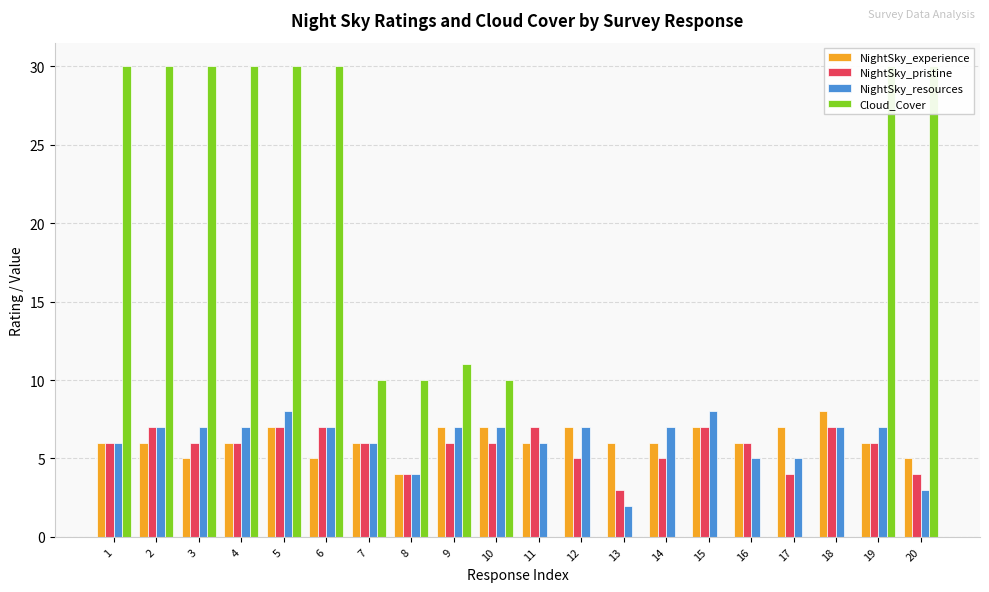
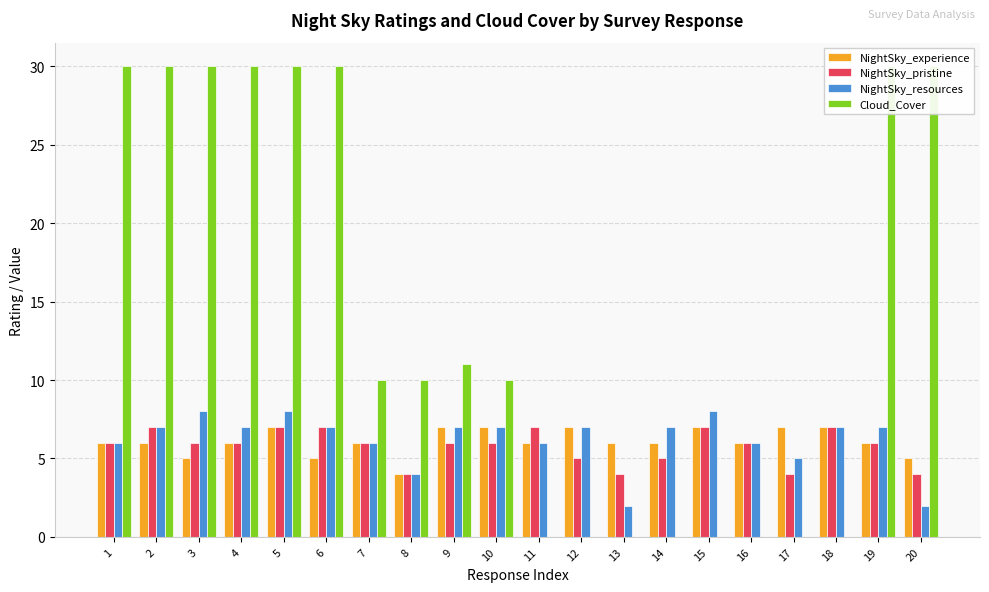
NightSky_resources, 3: 7 -> 8
NightSky_pristine, 13: 3 -> 4
NightSky_resources, 16: 5 -> 6
NightSky_experience, 18: 8 -> 7
NightSky_resources, 20: 3 -> 2
